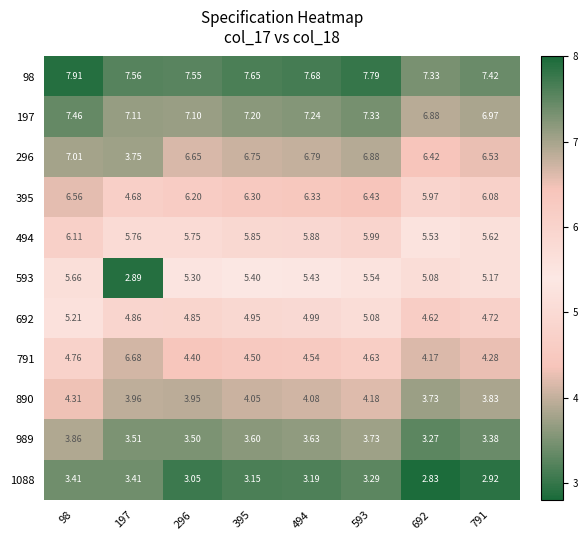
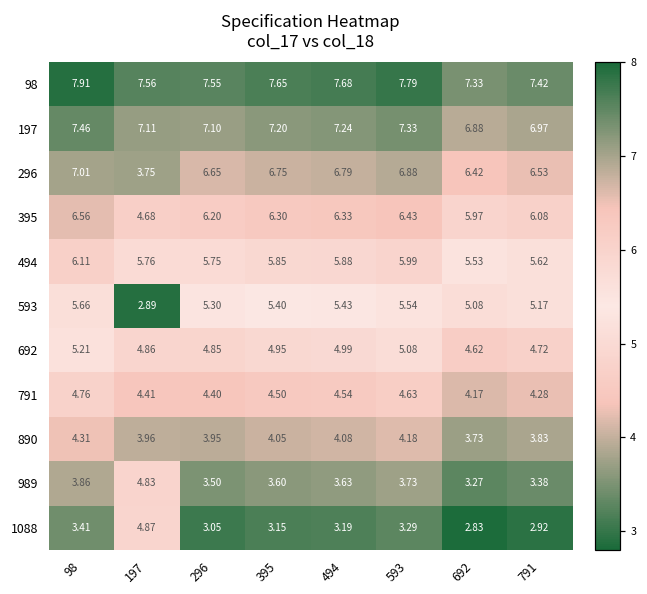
791, 197: 6.68 -> 4.41
989, 197: 3.51 -> 4.83
1088, 197: 3.41 -> 4.87
